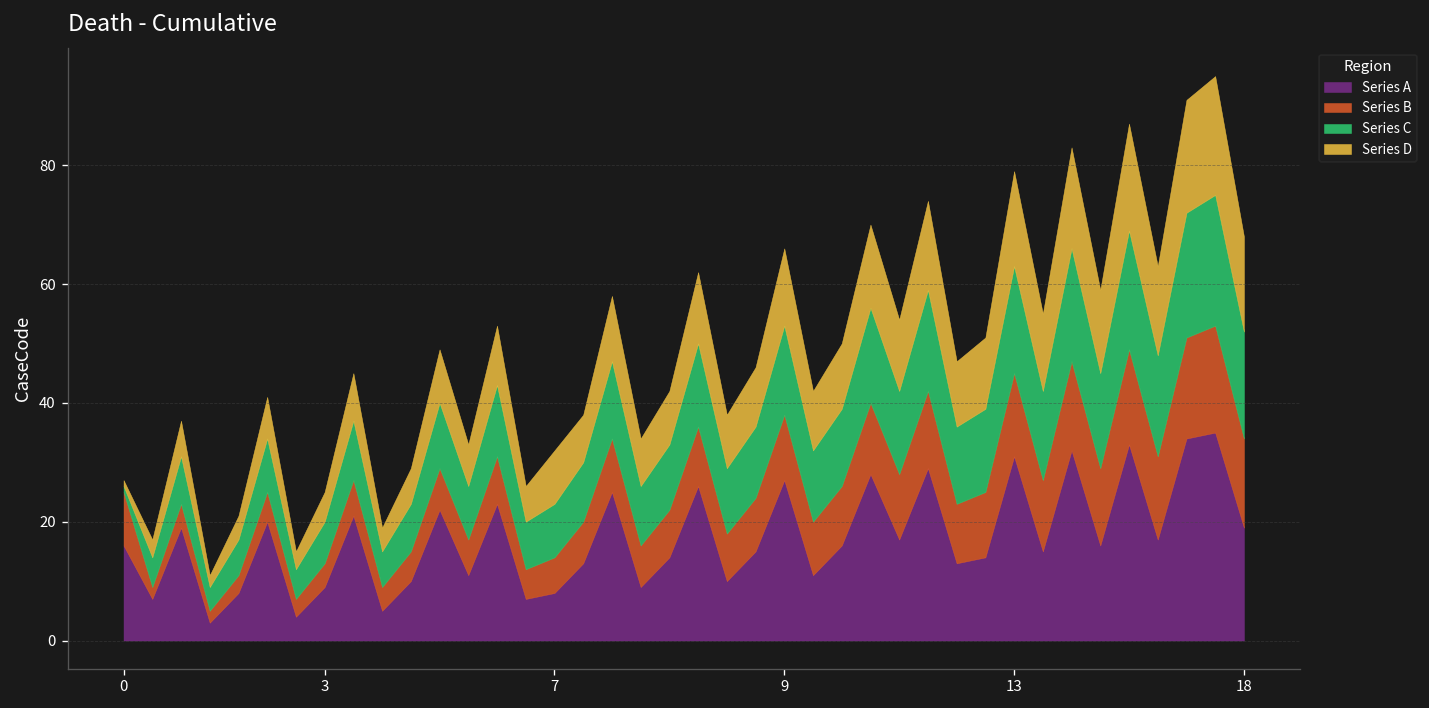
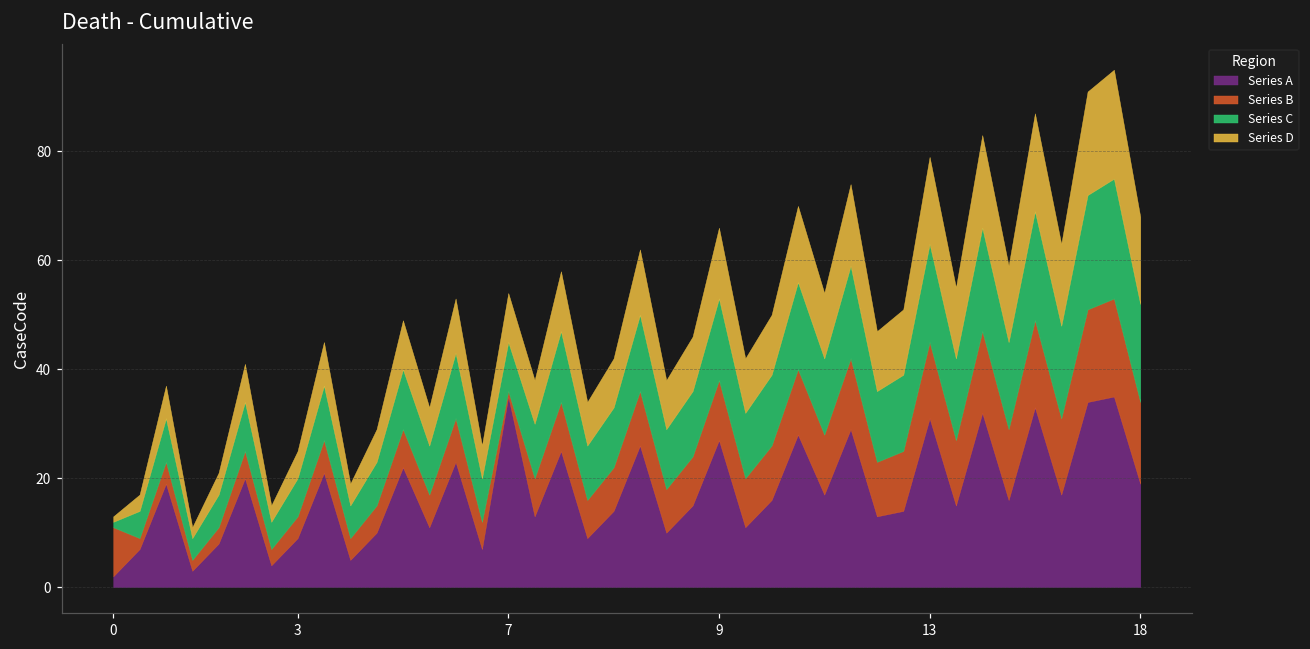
Series A, 0: 16 -> 2
Series A, 7: 8 -> 35
Series B, 7: 6 -> 1
